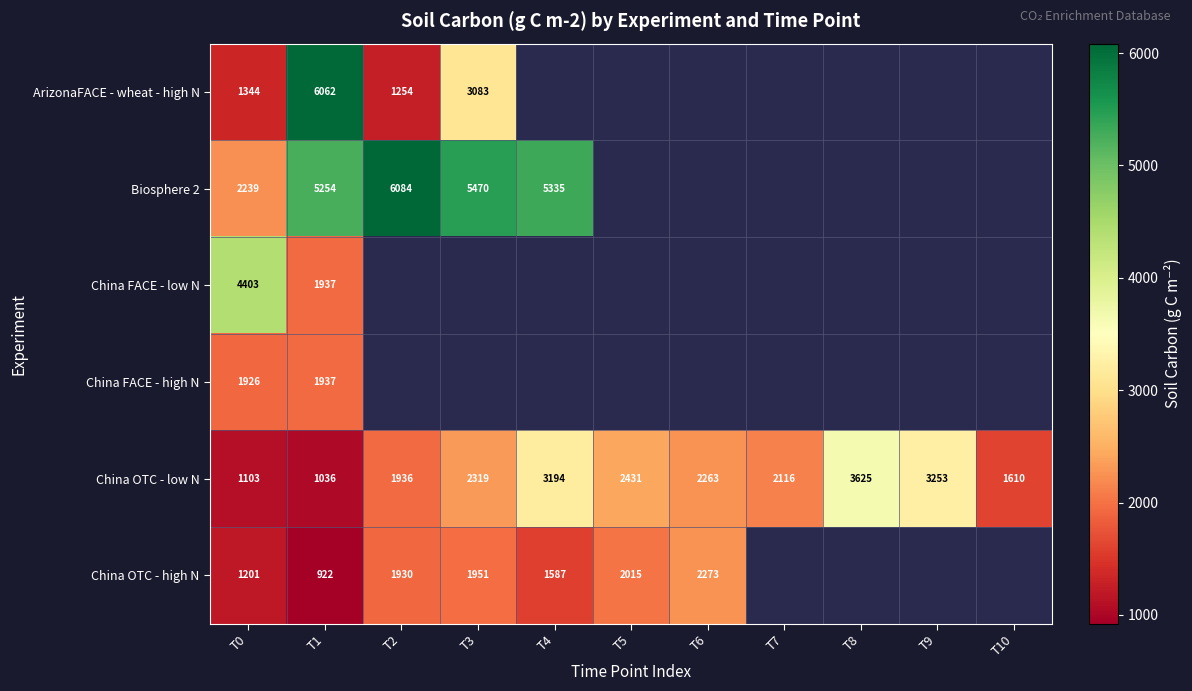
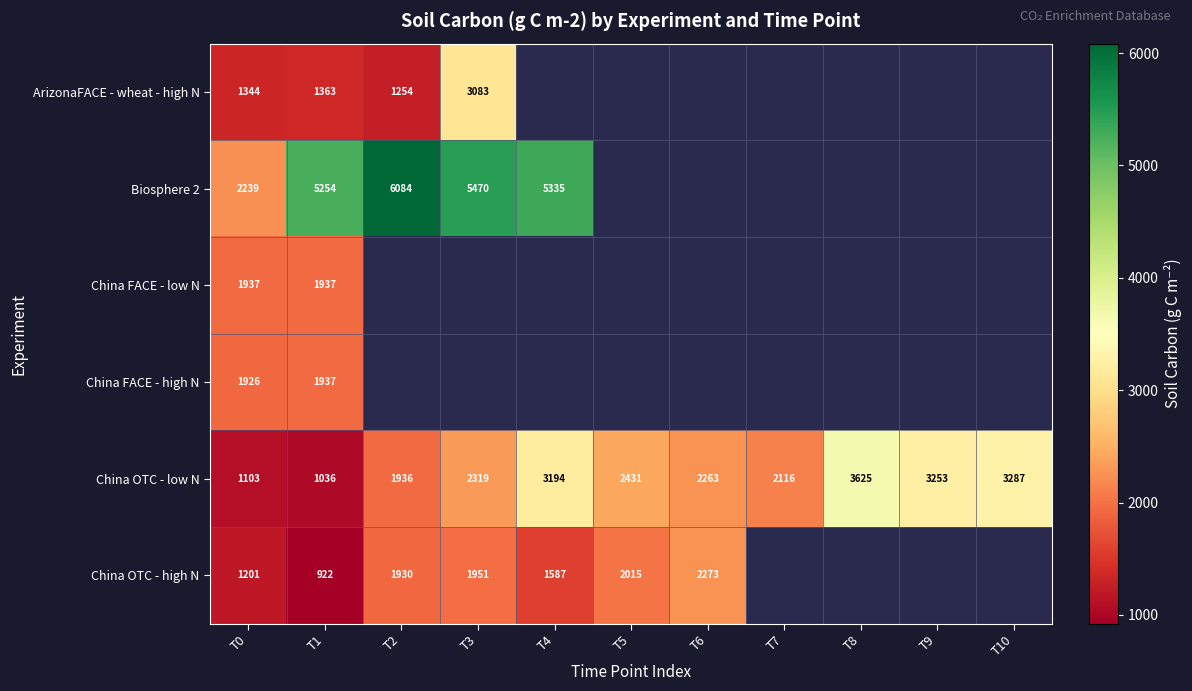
ArizonaFACE - wheat - high N, T1: 6062 -> 1363
China FACE - low N, T0: 4403 -> 1937
China OTC - low N, T10: 1610 -> 3287
